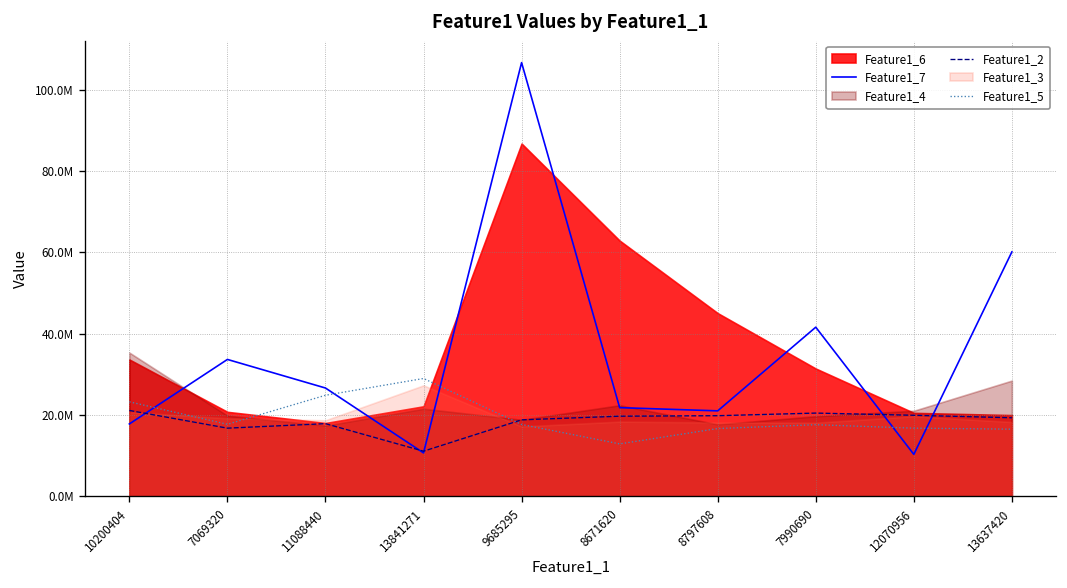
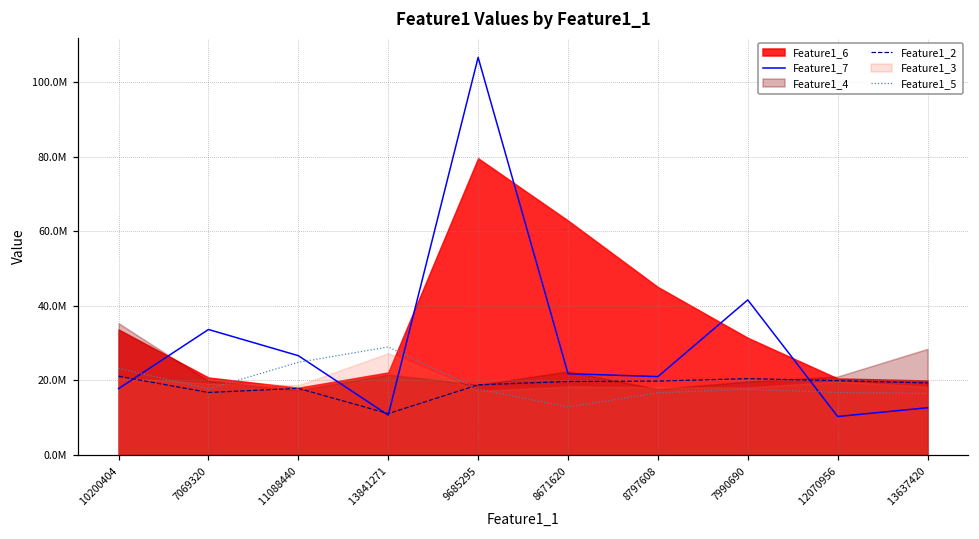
Feature1_6, 9685295: 87000000 -> 80000000
Feature1_7, 13637420: 60000000 -> 13000000
